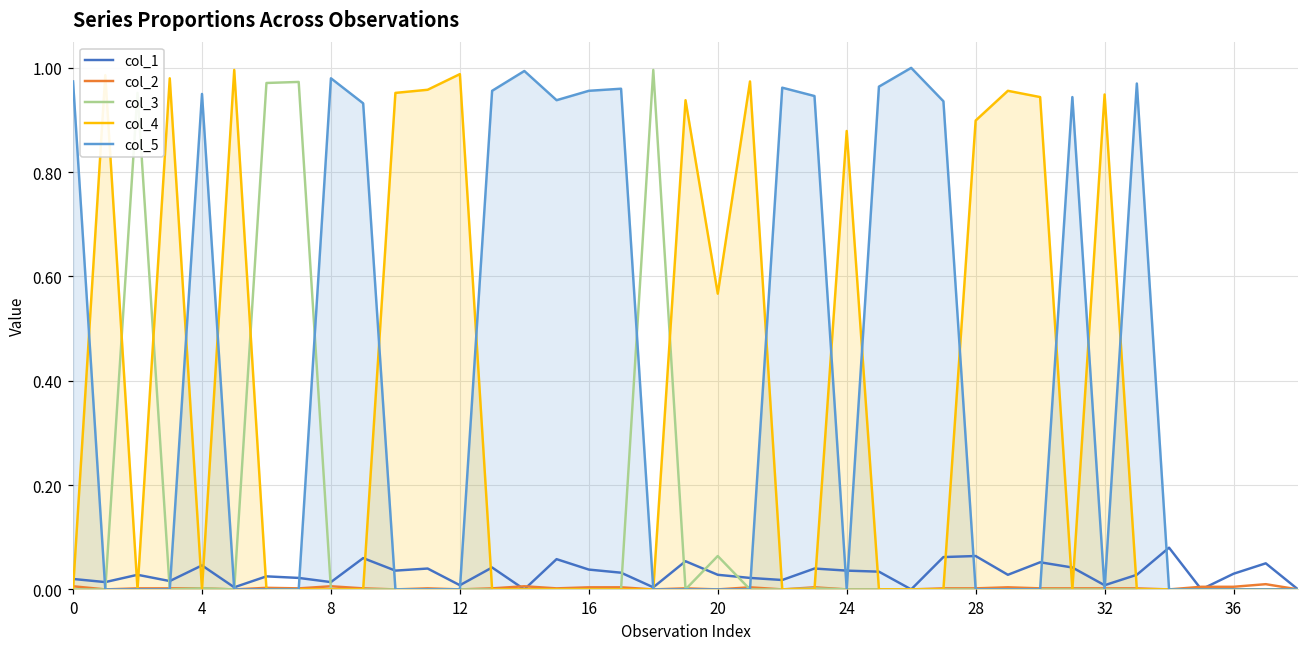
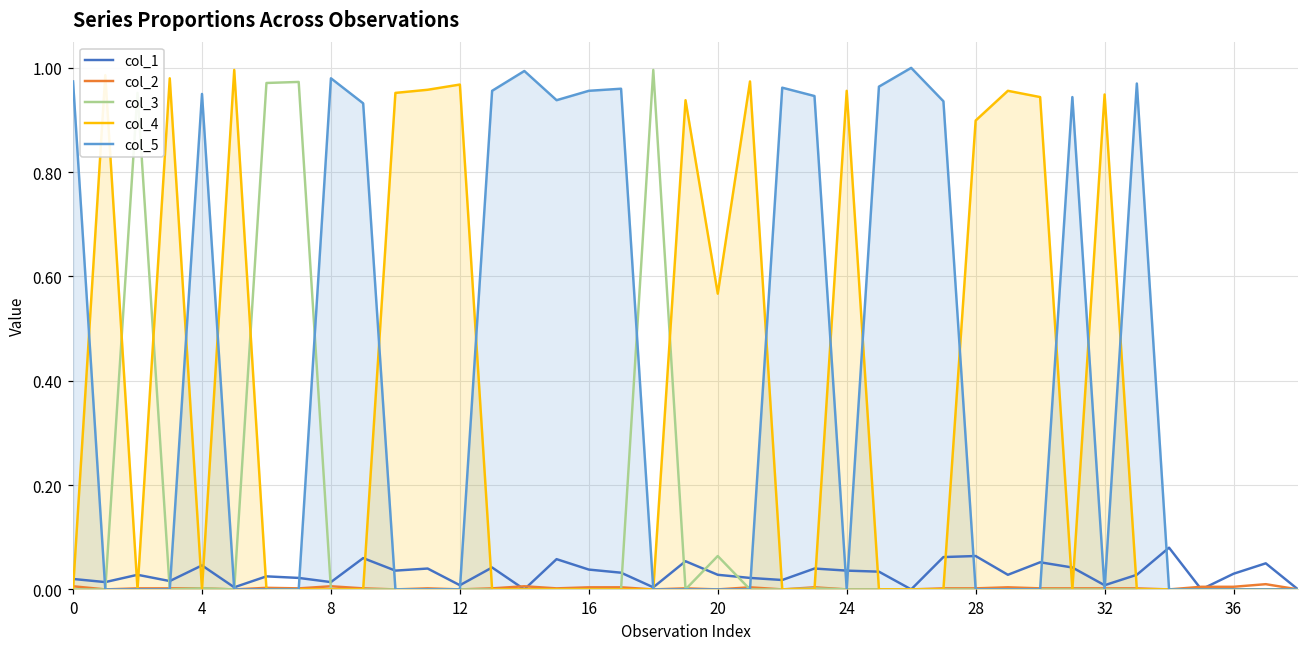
col_4, 12: 0.99 -> 0.97
col_4, 24: 0.88 -> 0.96
